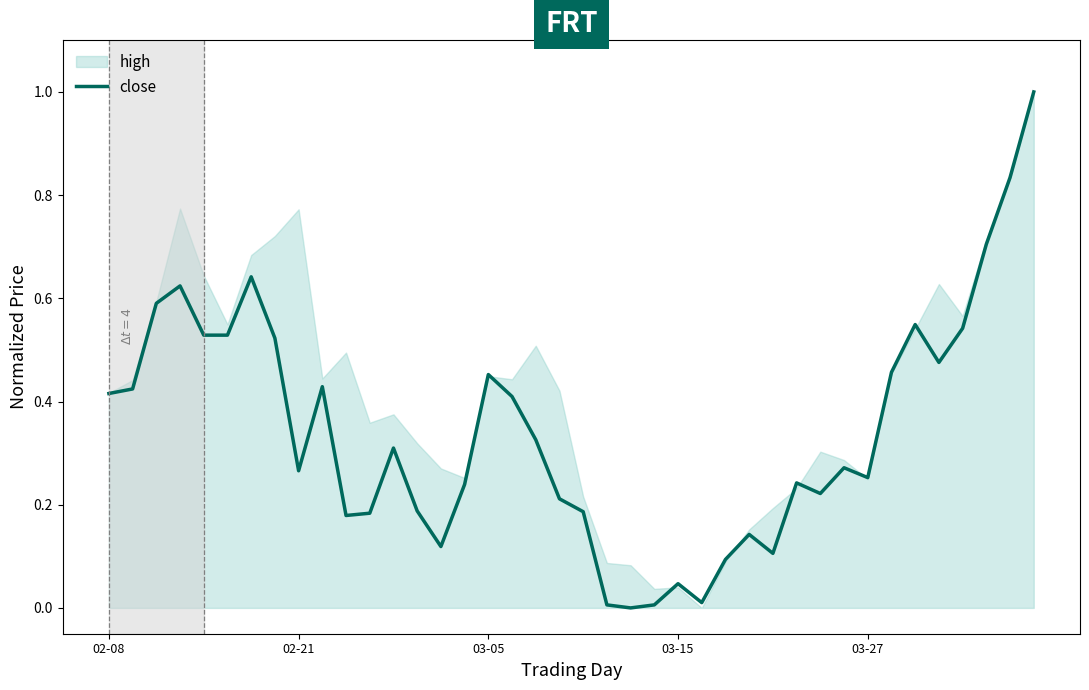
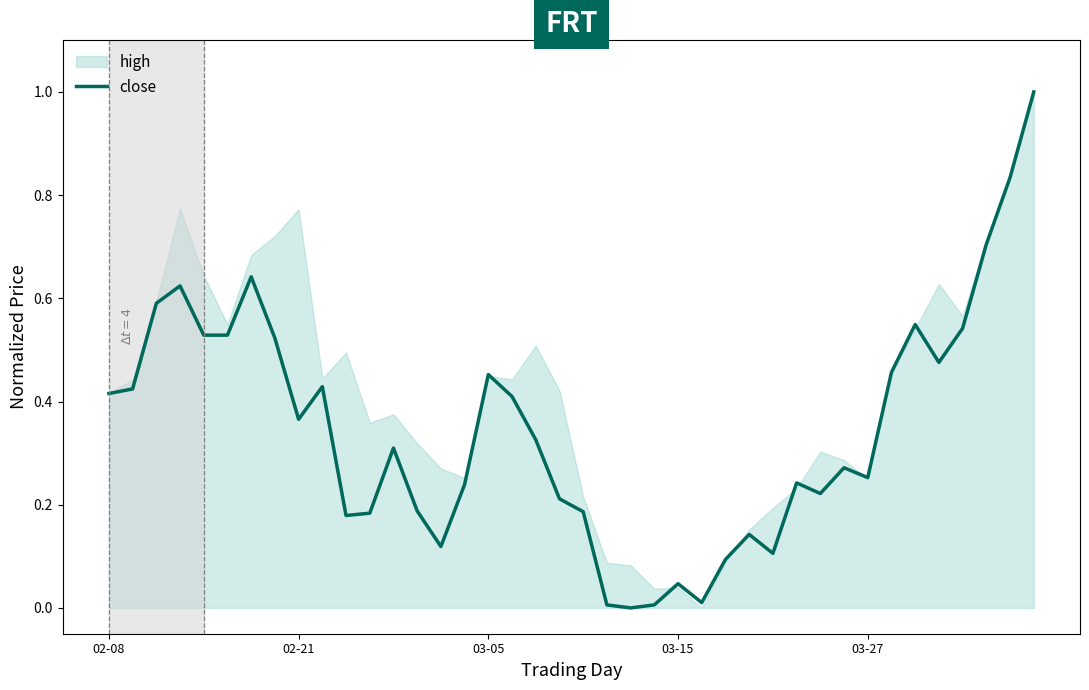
close, 02-21: 0.27 -> 0.37
